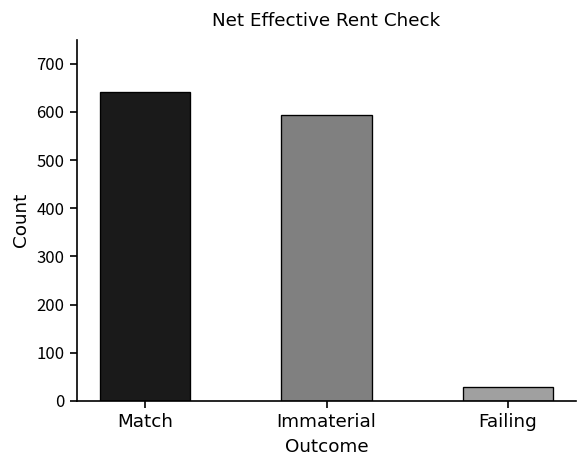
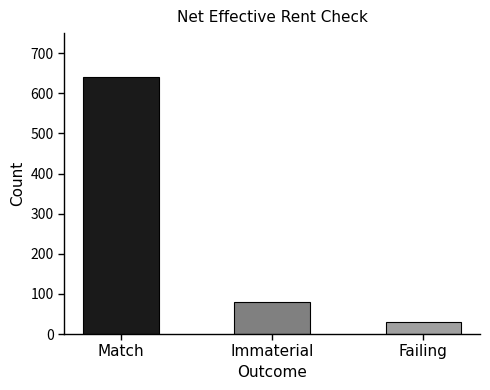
Immaterial: 590 -> 80
